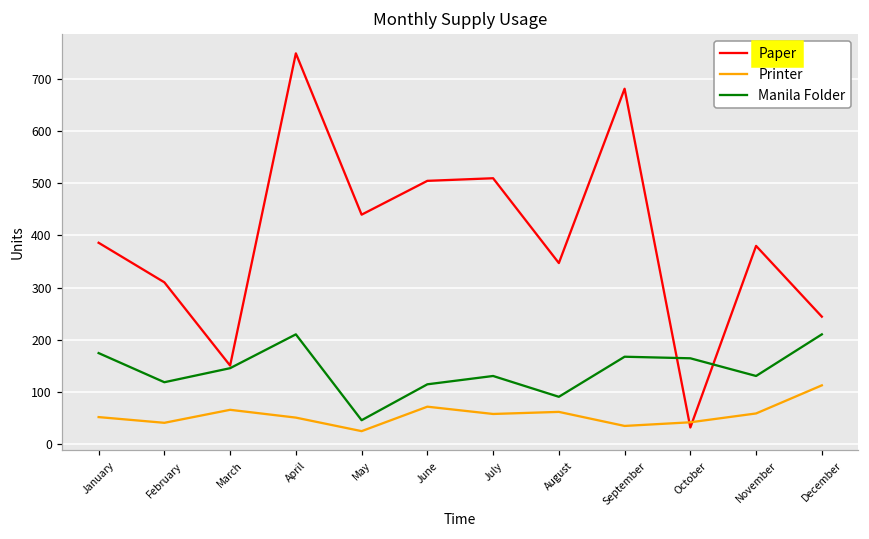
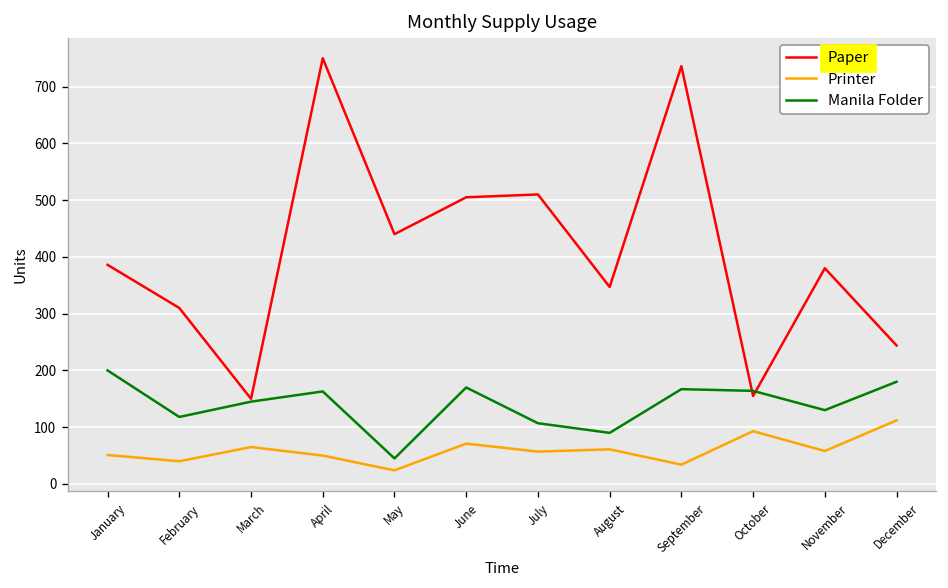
Manila Folder, January: 170 -> 200
Manila Folder, April: 210 -> 160
Manila Folder, June: 110 -> 170
Manila Folder, July: 130 -> 110
Paper, September: 680 -> 740
Paper, October: 30 -> 160
Printer, October: 40 -> 90
Manila Folder, December: 210 -> 180
